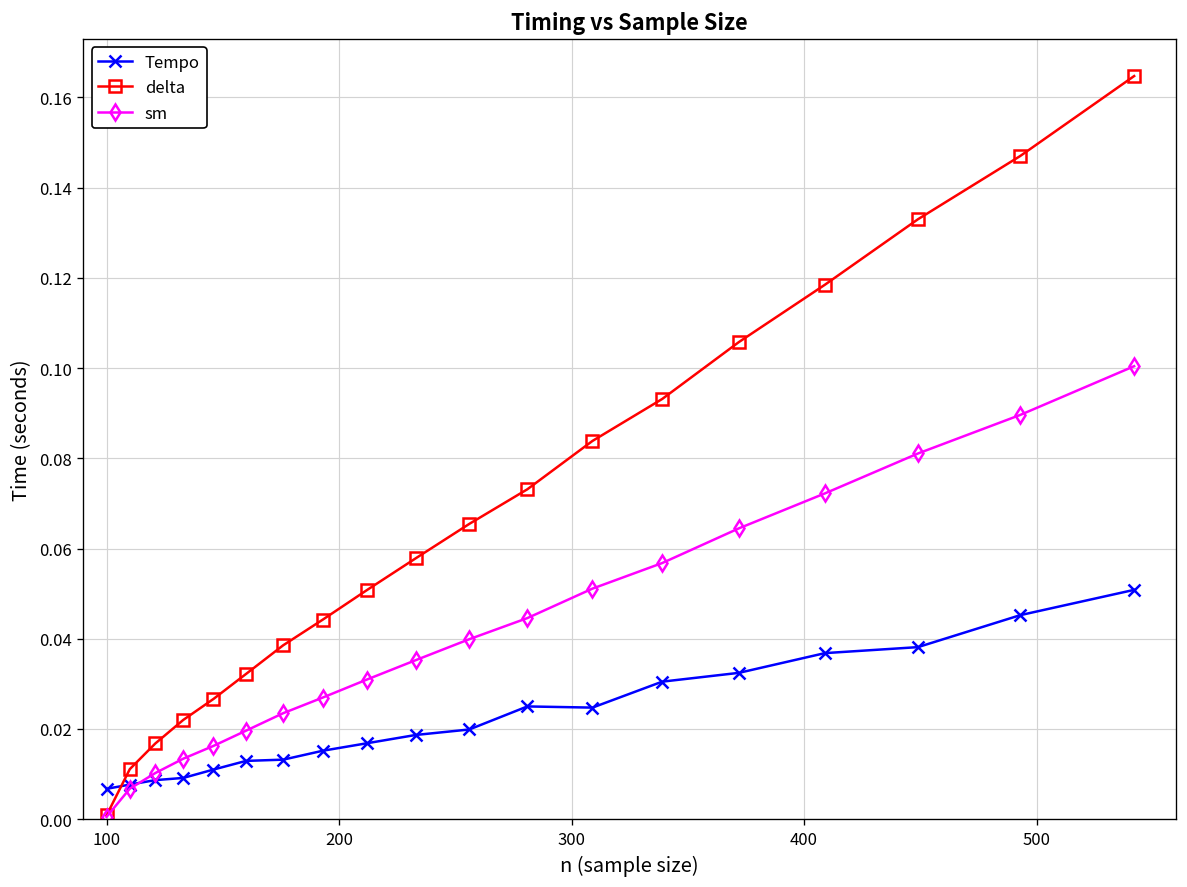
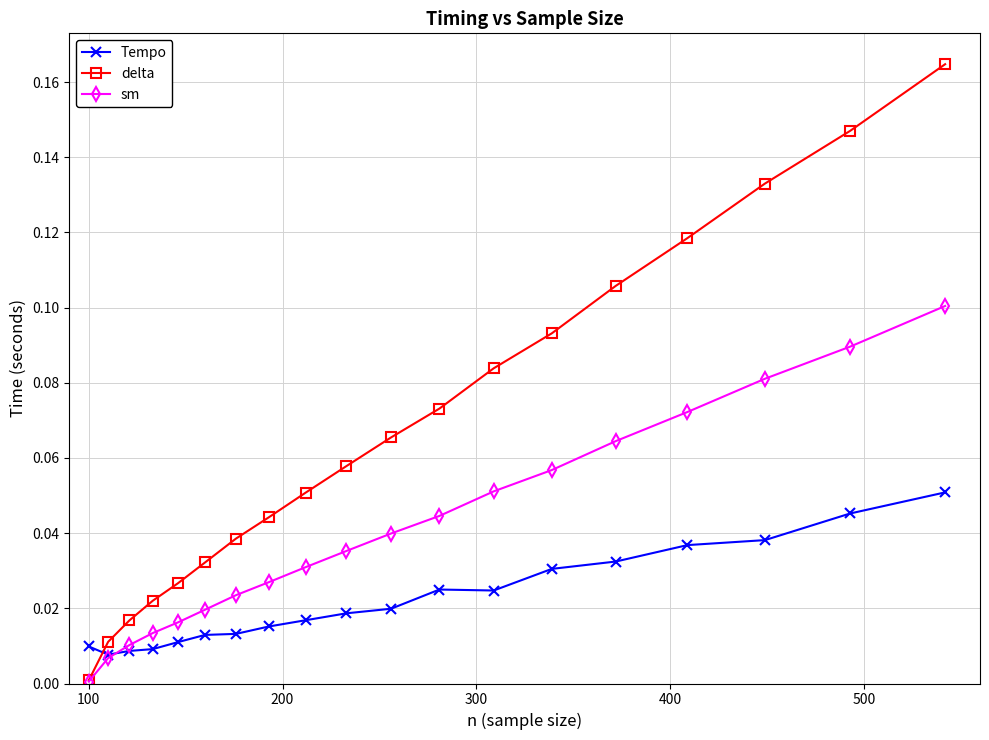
Tempo, 100: 0.007 -> 0.010
